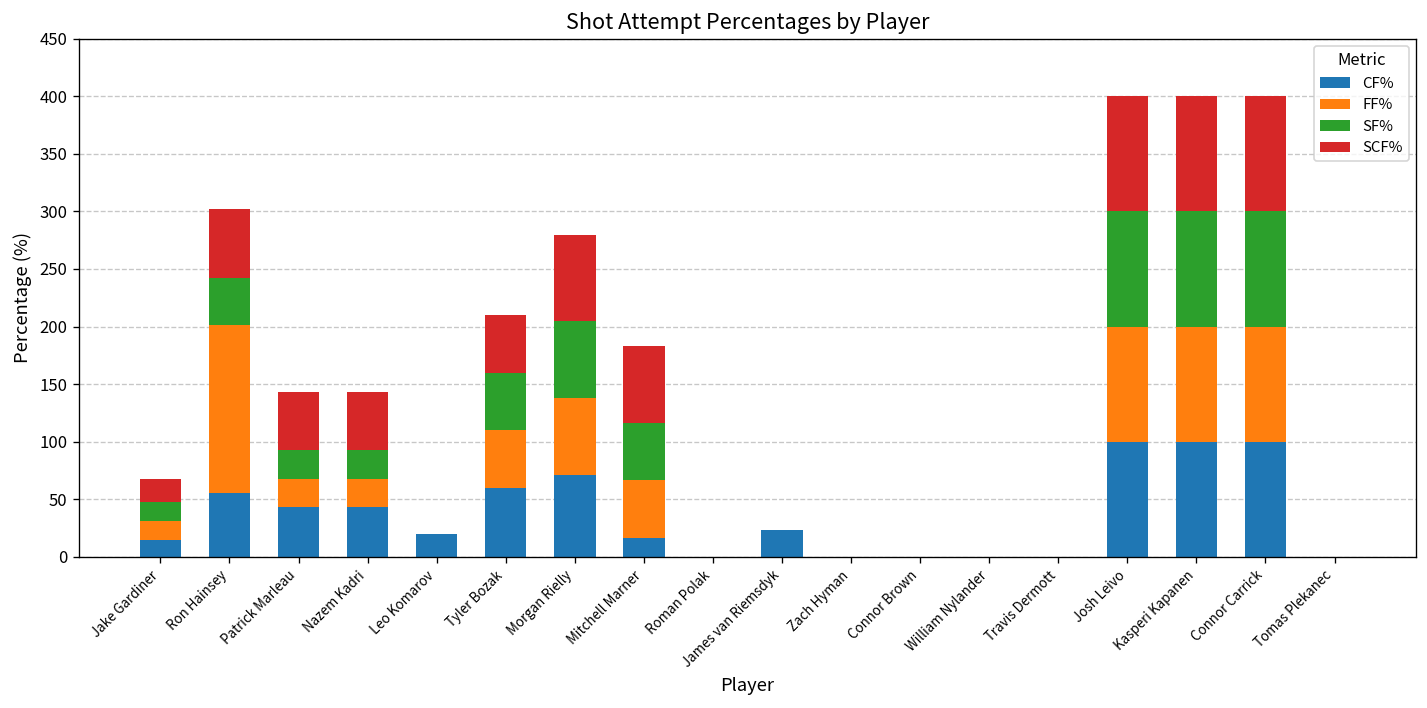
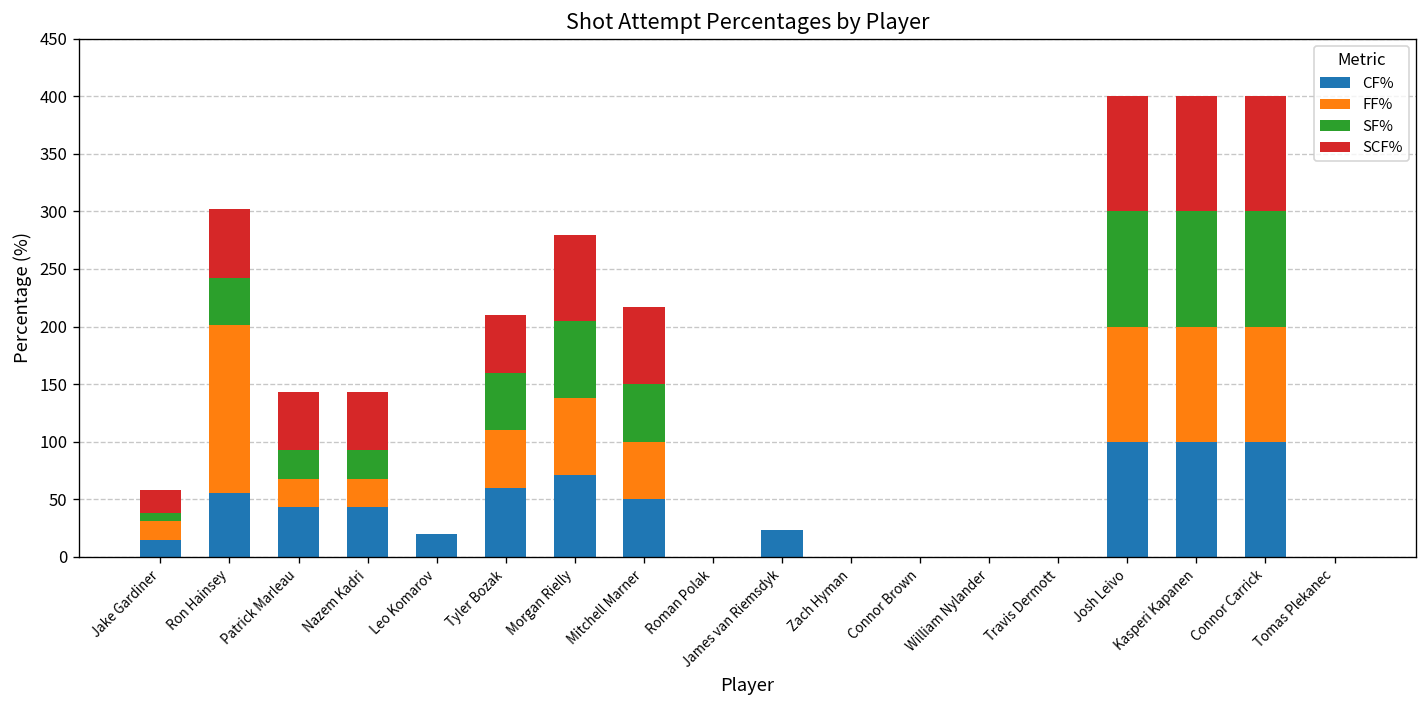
SF%, Jake Gardiner: 20 -> 10
CF%, Mitchell Marner: 20 -> 50
